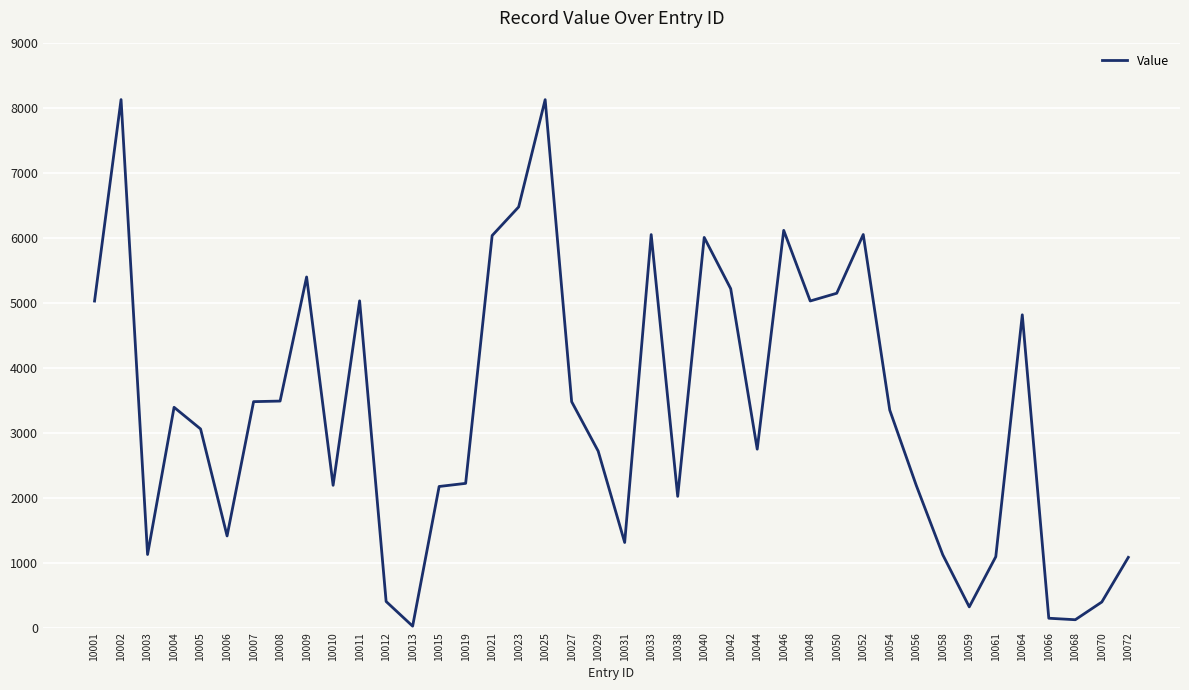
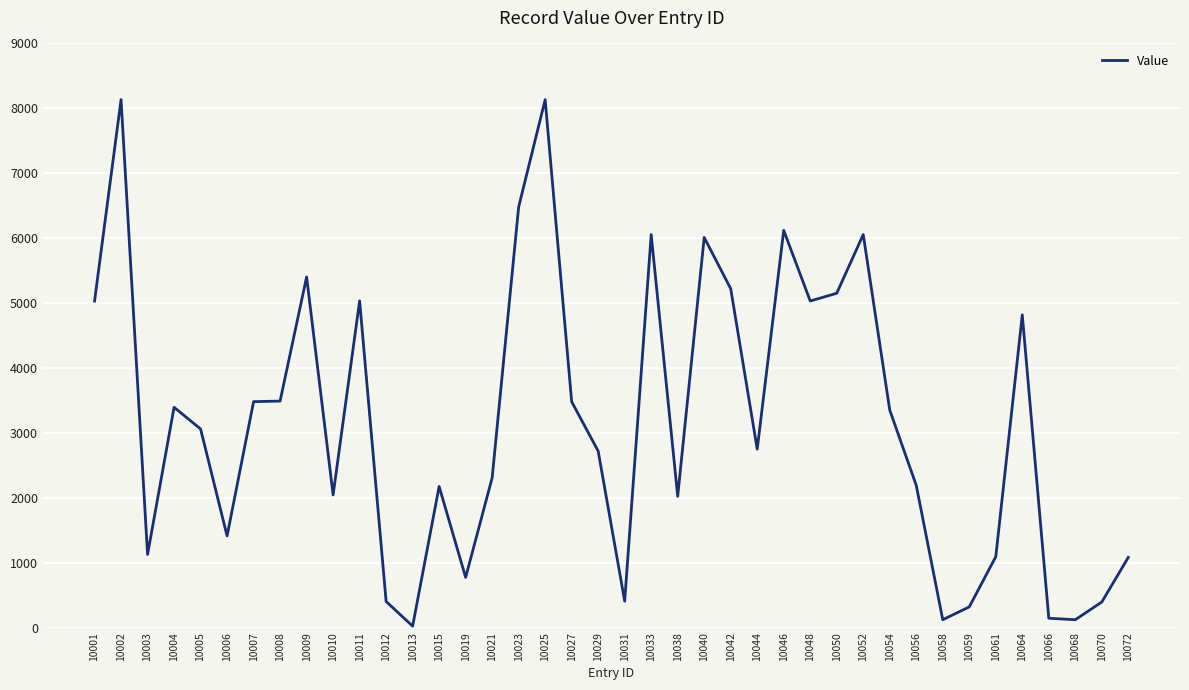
10010: 2200 -> 2000
10019: 2200 -> 800
10021: 6000 -> 2300
10031: 1300 -> 400
10058: 1100 -> 100
